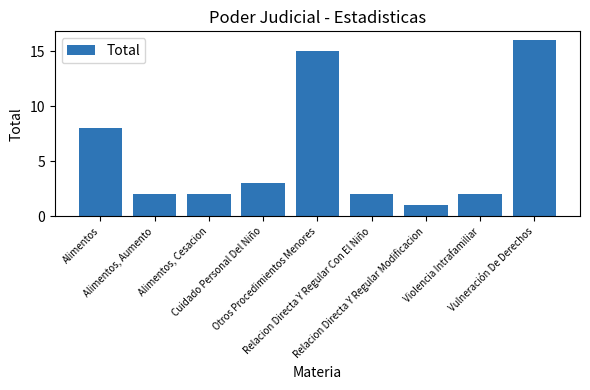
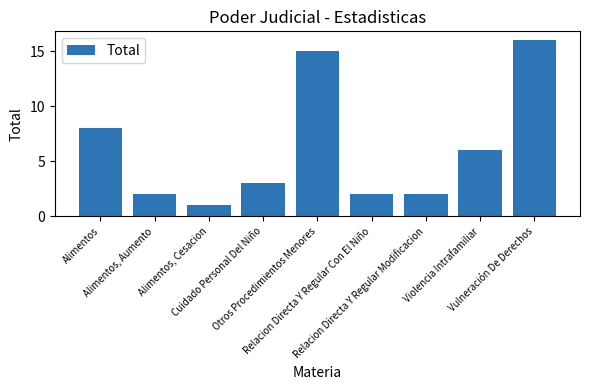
Alimentos, Cesacion: 2 -> 1
Relacion Directa Y Regular Modificacion: 1 -> 2
Violencia Intrafamiliar: 2 -> 6
